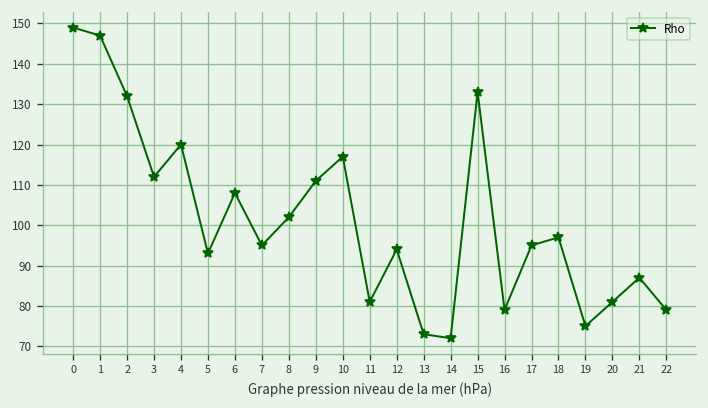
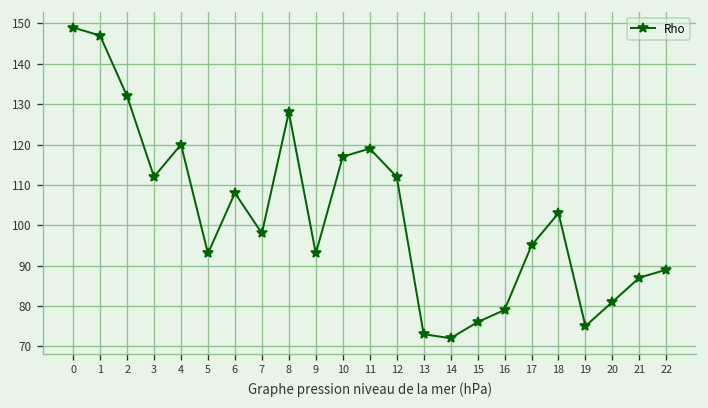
7: 95 -> 98
8: 102 -> 128
9: 111 -> 93
11: 81 -> 119
12: 94 -> 112
15: 133 -> 76
18: 97 -> 103
22: 79 -> 89
